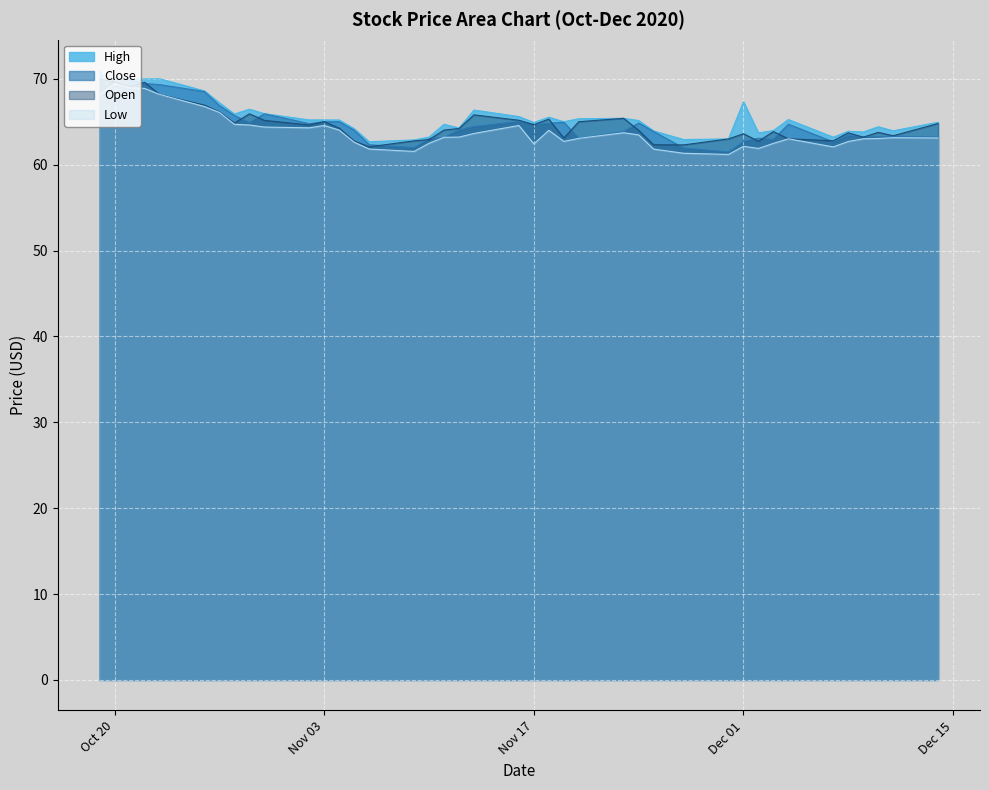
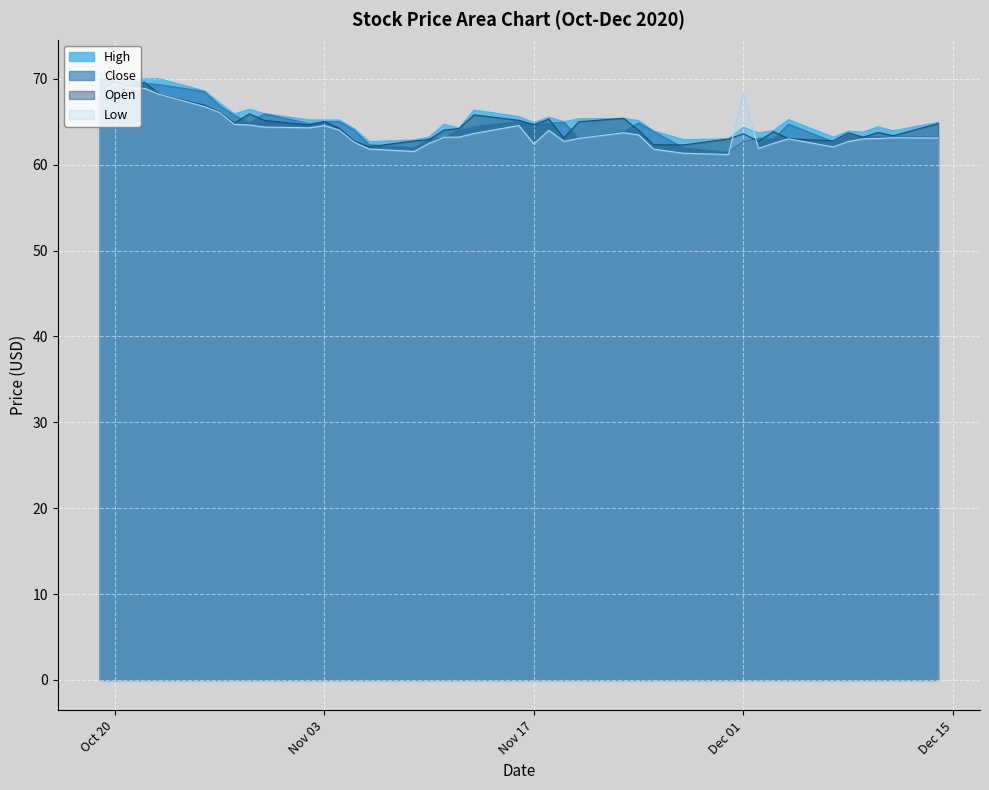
High, Dec 01: 67 -> 64
Low, Dec 01: 62 -> 68
